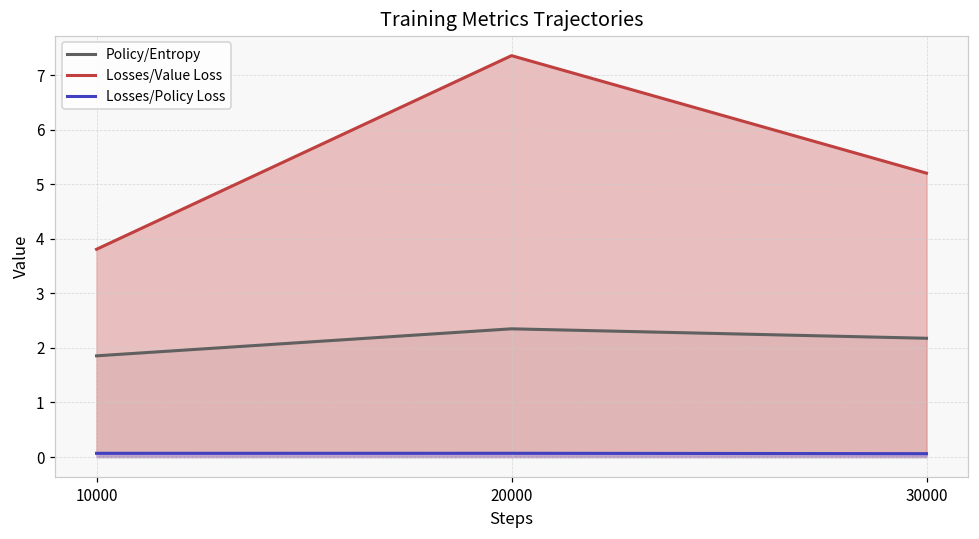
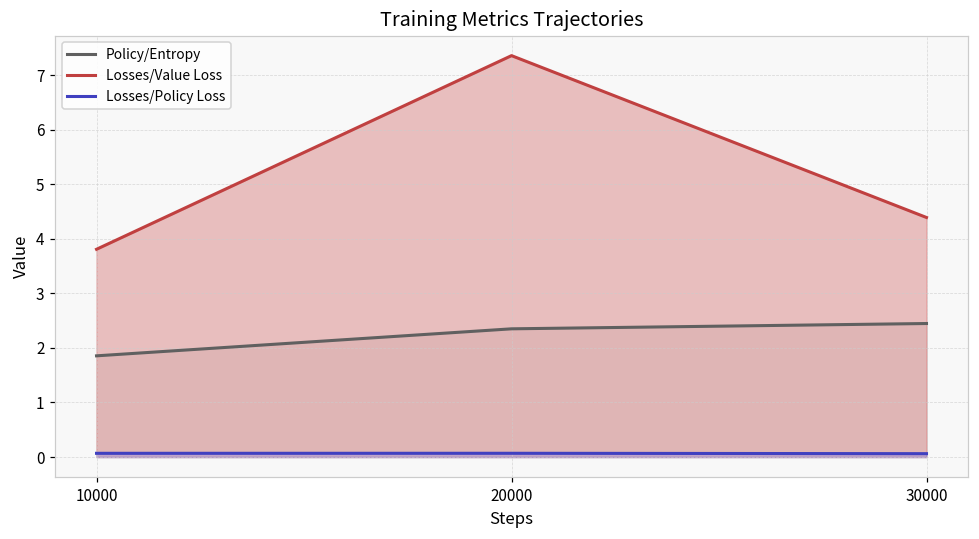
Policy/Entropy, 30000: 2.2 -> 2.4
Losses/Value Loss, 30000: 5.2 -> 4.4
